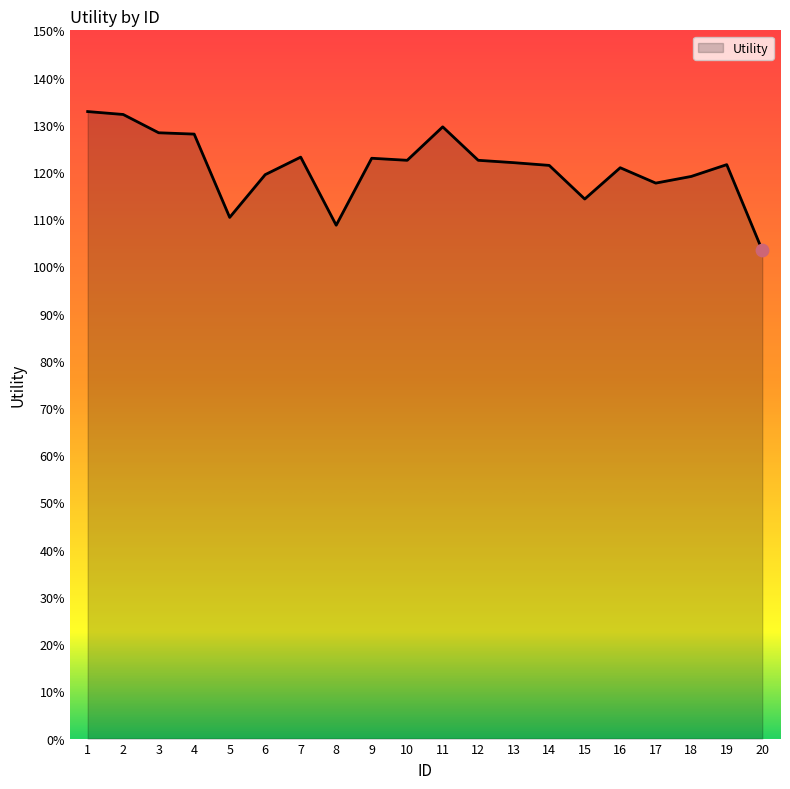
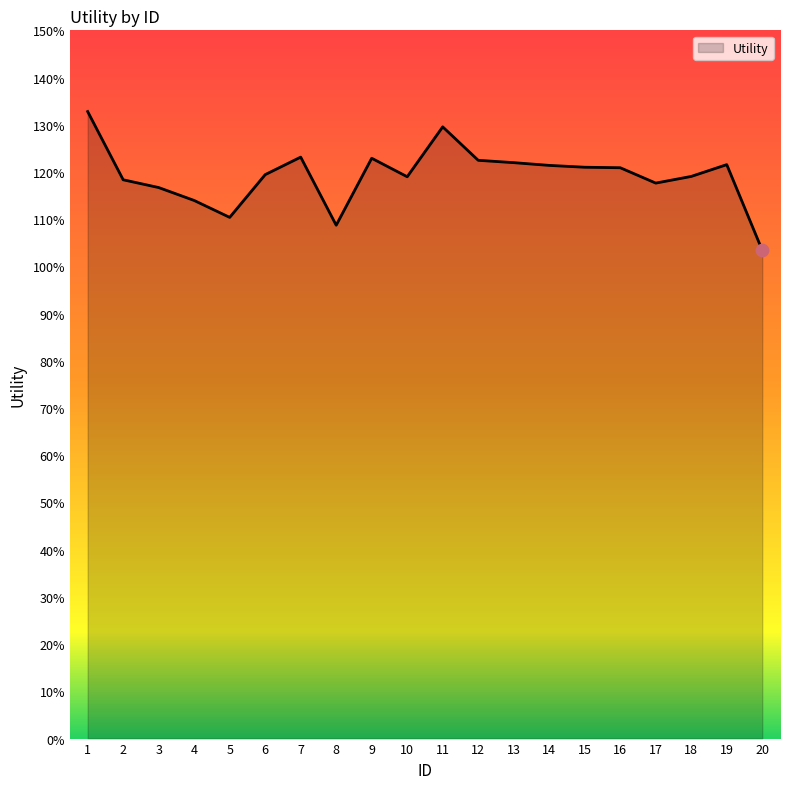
Utility, 2: 132% -> 118%
Utility, 3: 128% -> 117%
Utility, 4: 128% -> 114%
Utility, 10: 122% -> 119%
Utility, 15: 114% -> 121%
